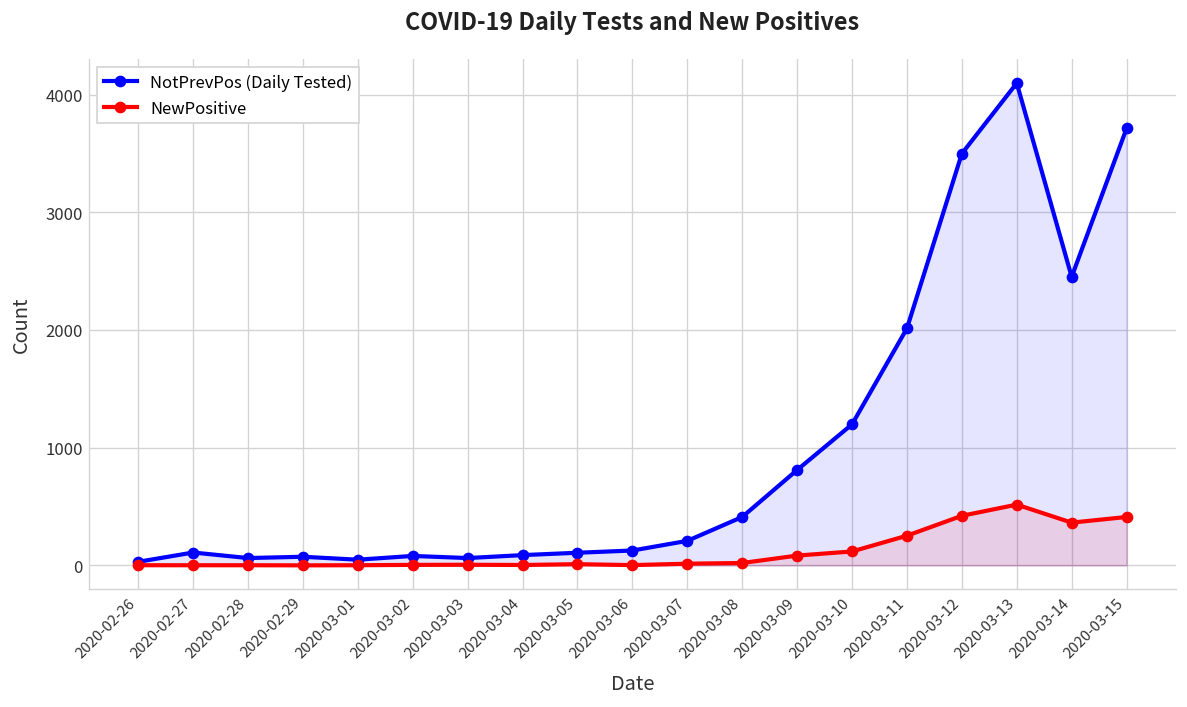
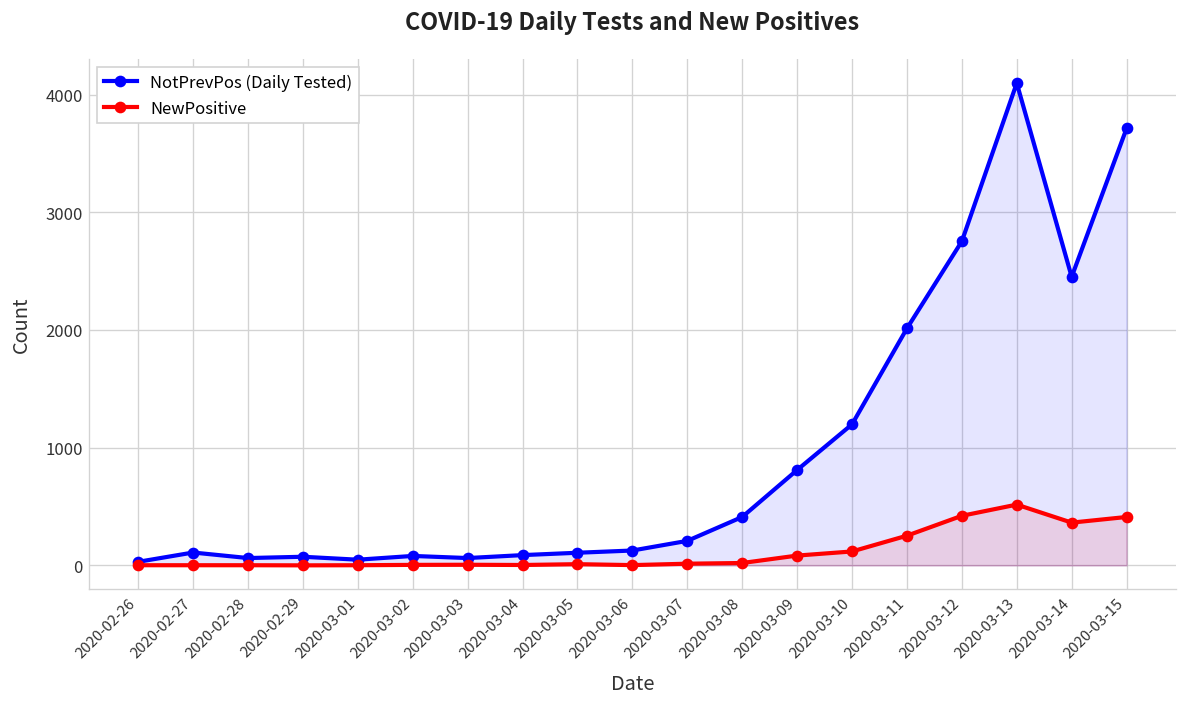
NotPrevPos (Daily Tested), 2020-03-12: 3500 -> 2800
